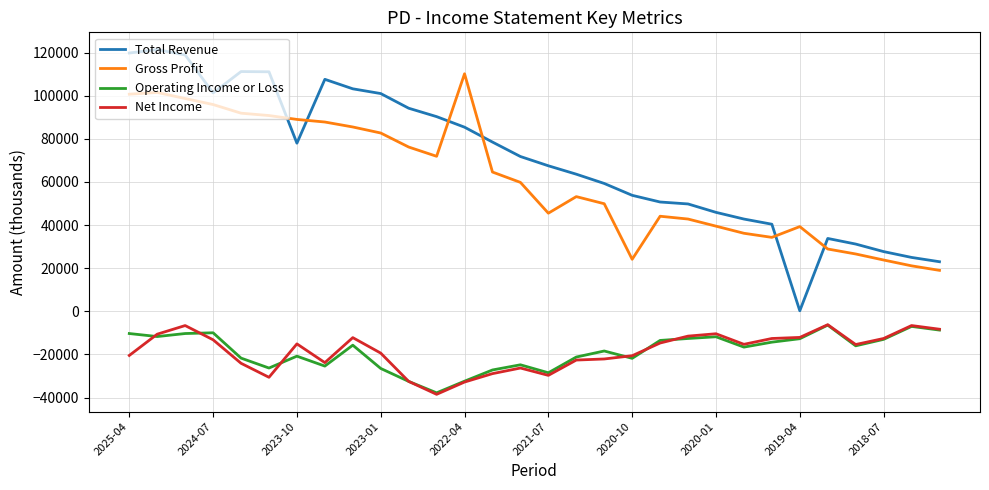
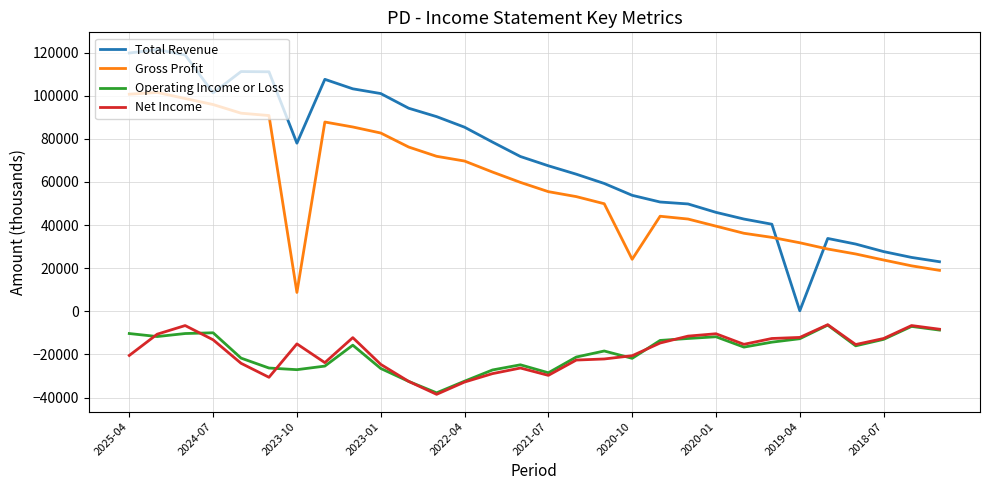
Gross Profit, 2023-10: 89000 -> 9000
Operating Income or Loss, 2023-10: -21000 -> -27000
Net Income, 2023-01: -19000 -> -25000
Gross Profit, 2022-04: 110000 -> 70000
Gross Profit, 2021-07: 46000 -> 56000
Gross Profit, 2019-04: 39000 -> 32000
